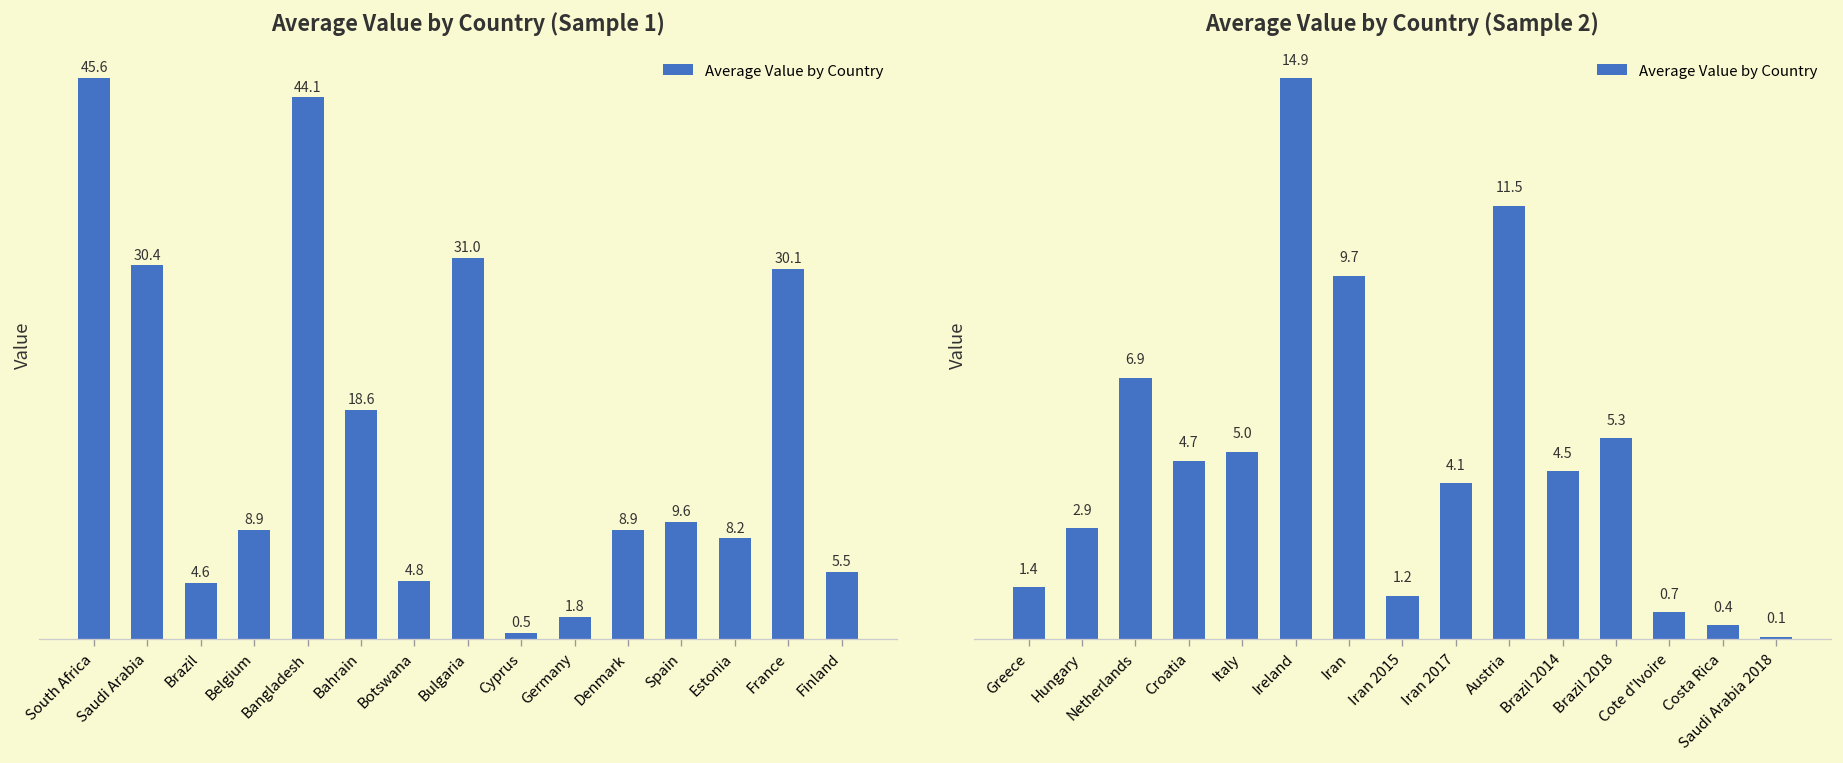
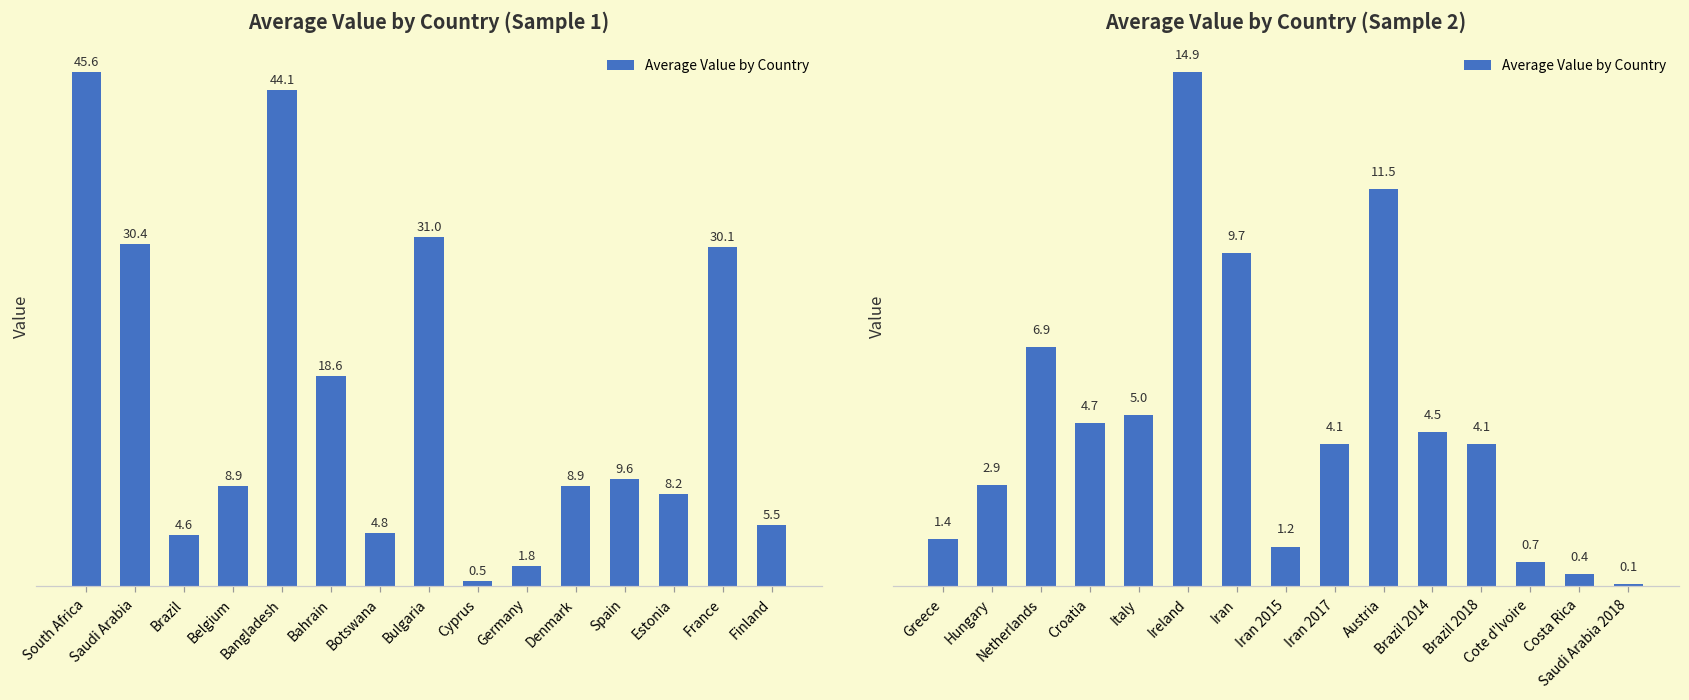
Average Value by Country (Sample 2), Brazil 2018: 5.3 -> 4.1
